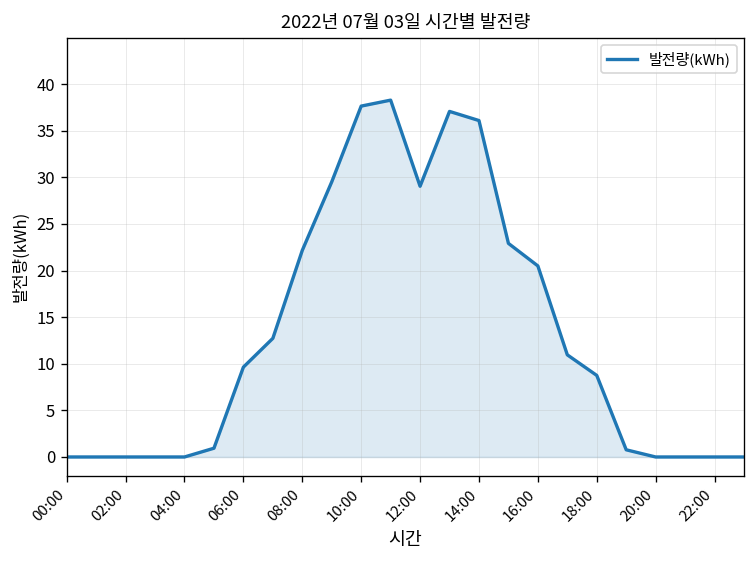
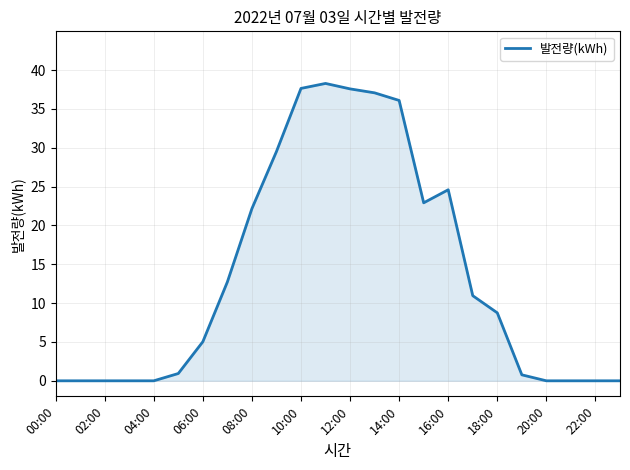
06:00: 10 -> 5
12:00: 29 -> 38
16:00: 21 -> 25
